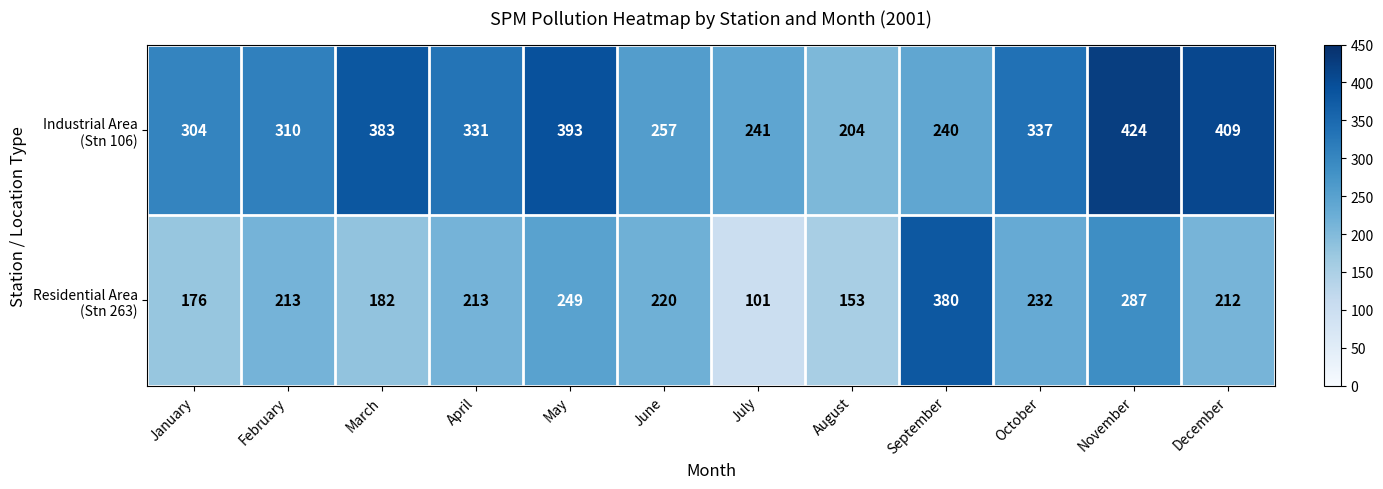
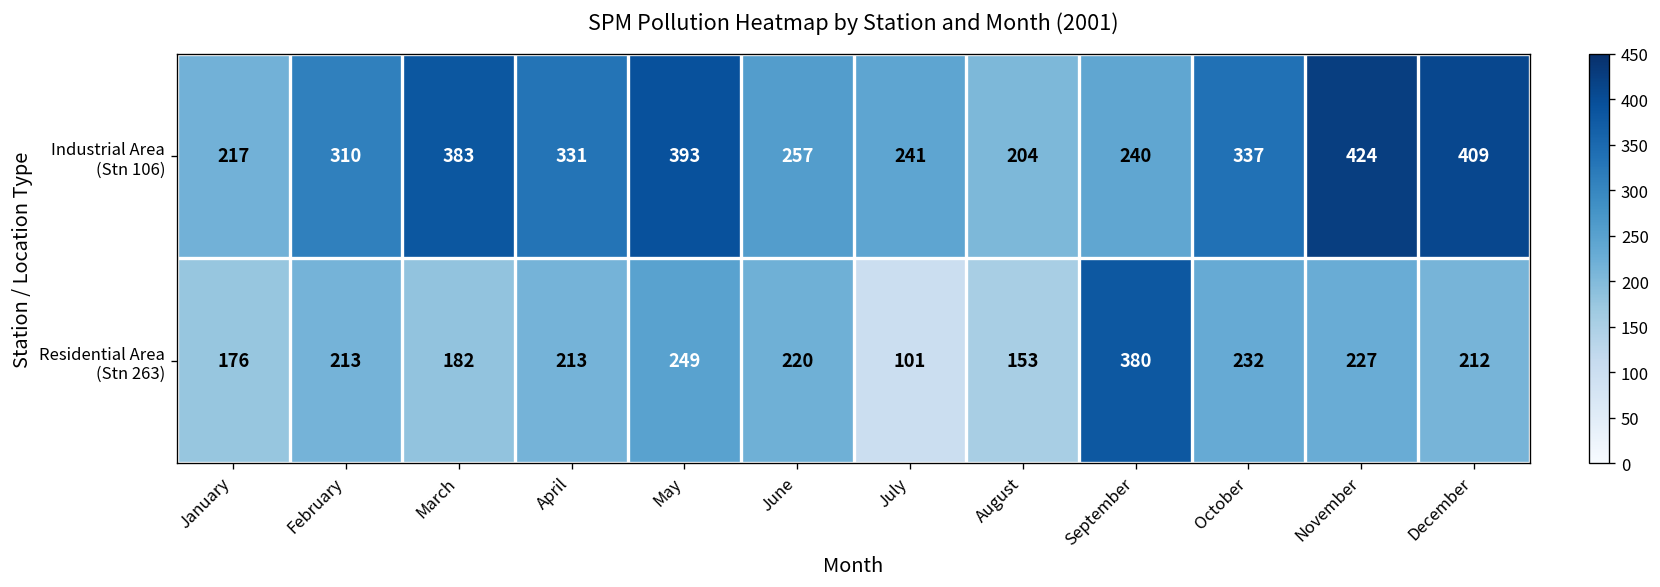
Industrial Area (Stn 106), January: 304 -> 217
Residential Area (Stn 263), November: 287 -> 227
